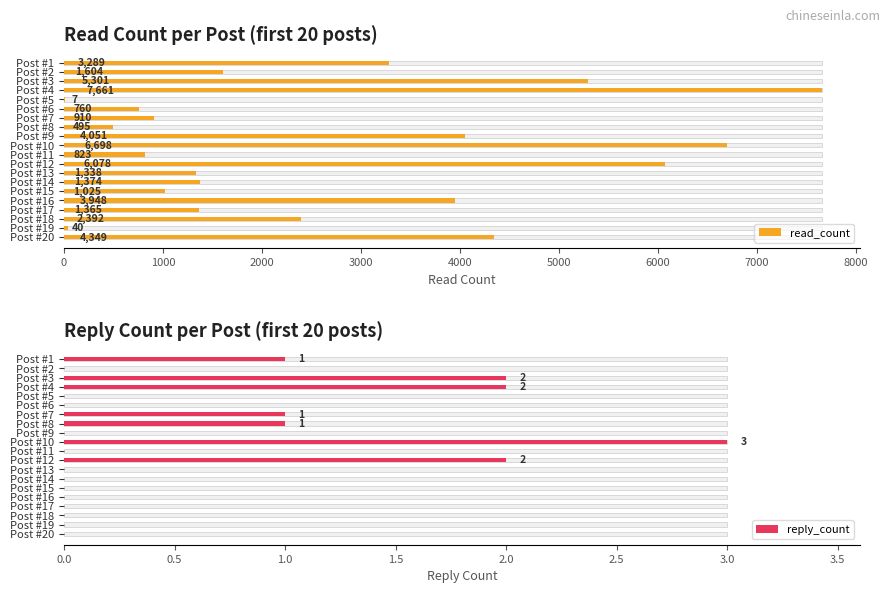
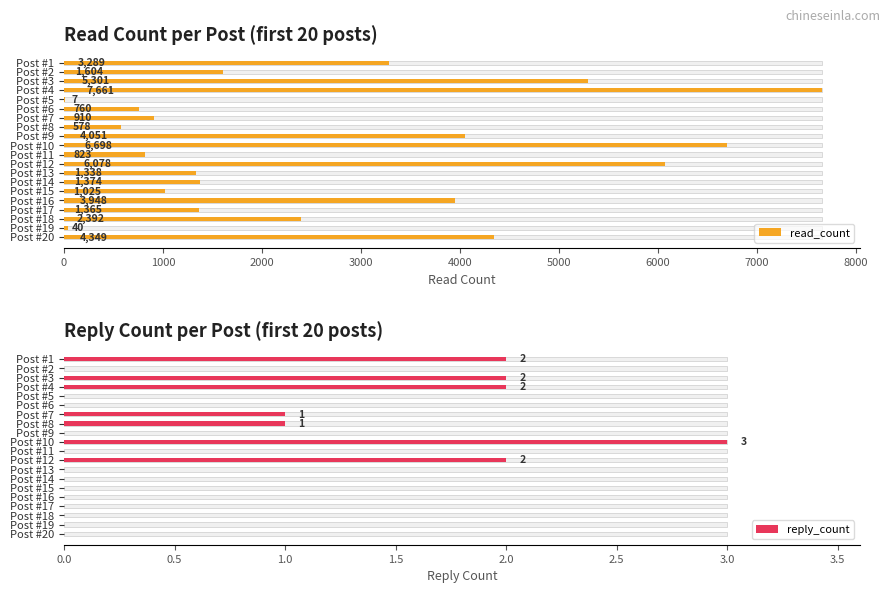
Read Count per Post (first 20 posts), read_count, Post #8: 495 -> 578
Reply Count per Post (first 20 posts), reply_count, Post #1: 1 -> 2
